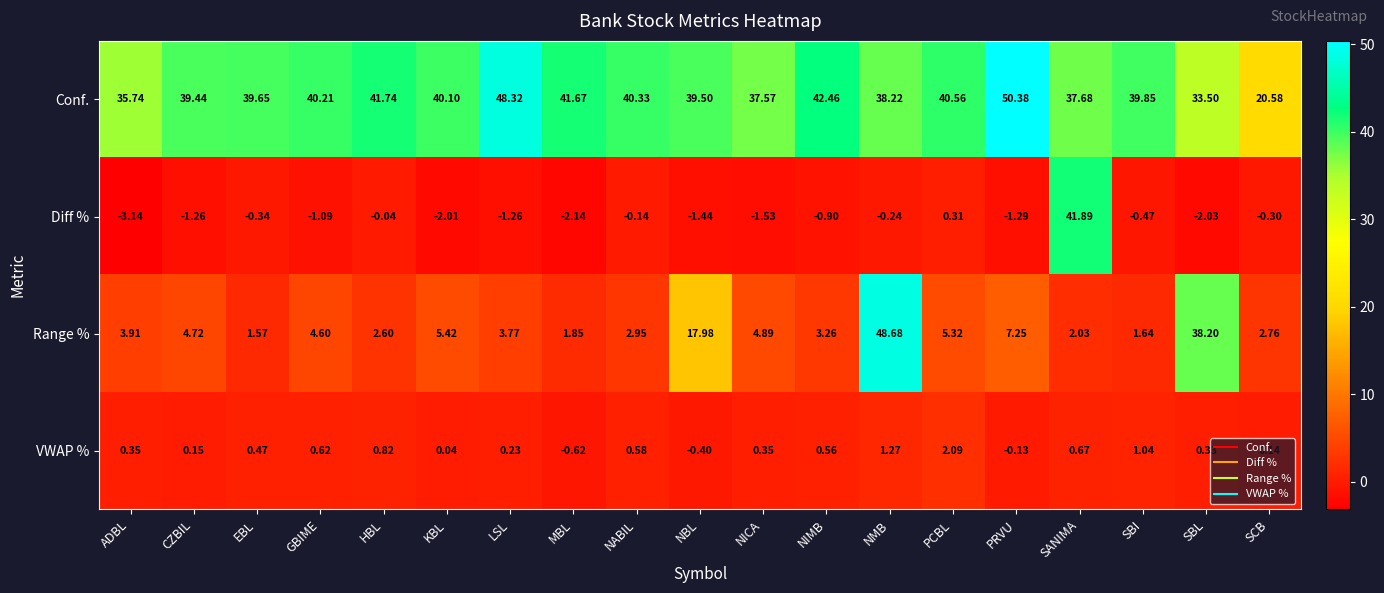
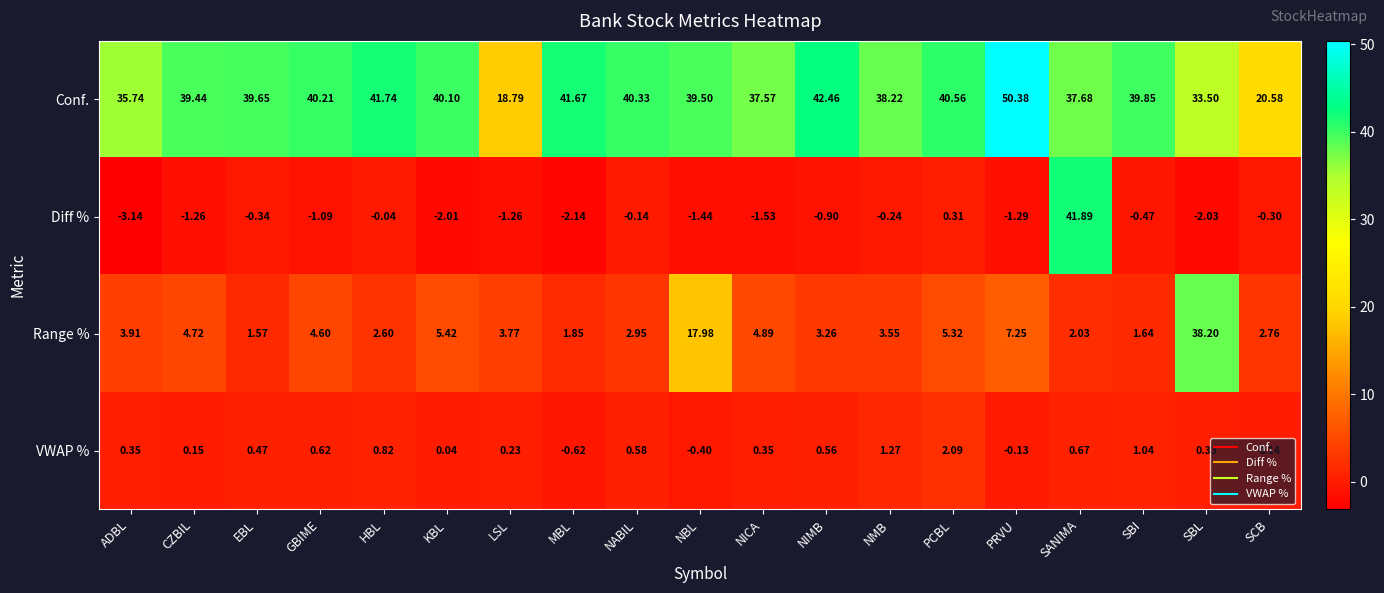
Conf., LSL: 48.32 -> 18.79
Range %, NMB: 48.68 -> 3.55
